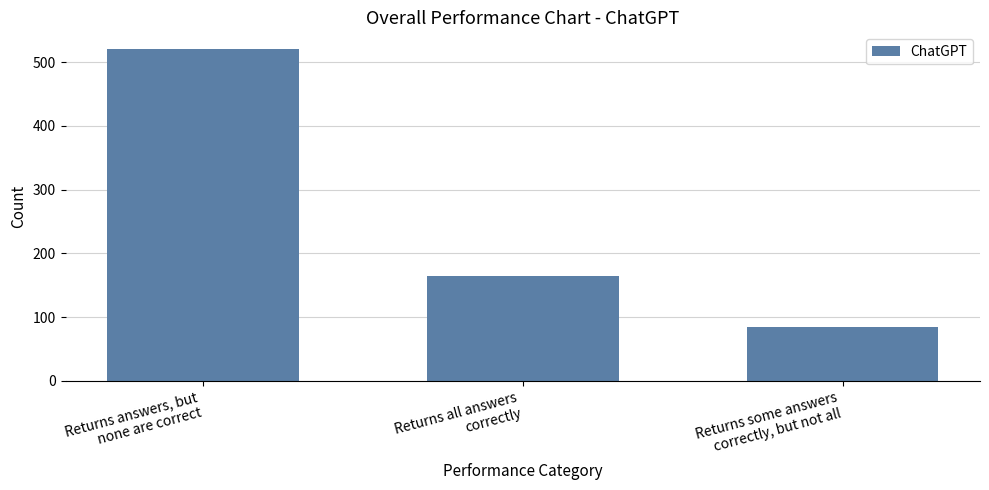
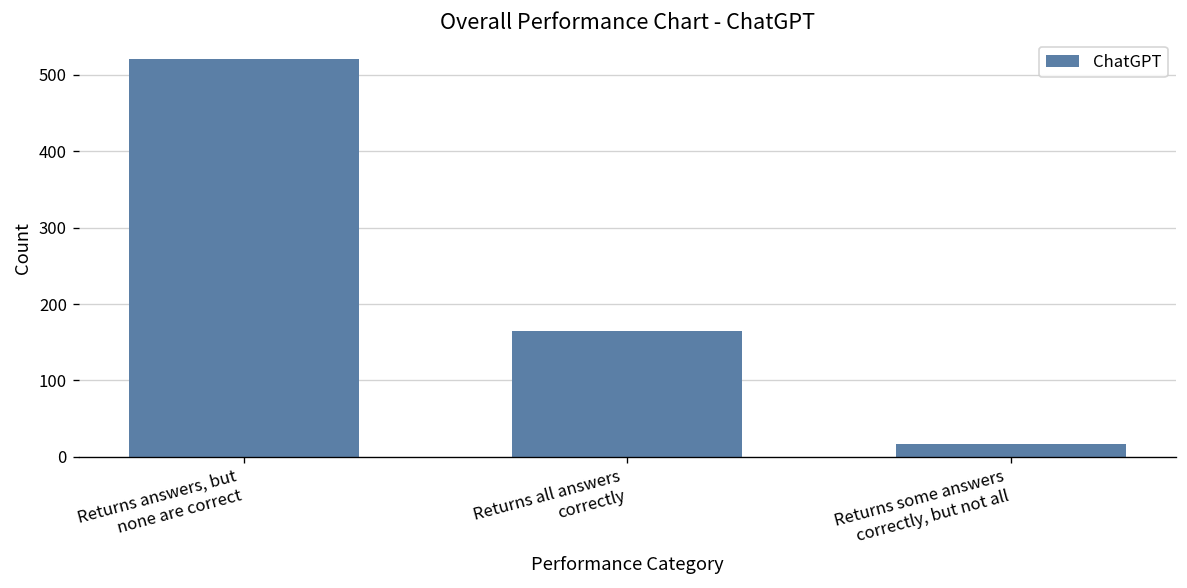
Returns some answers correctly, but not all: 80 -> 20
